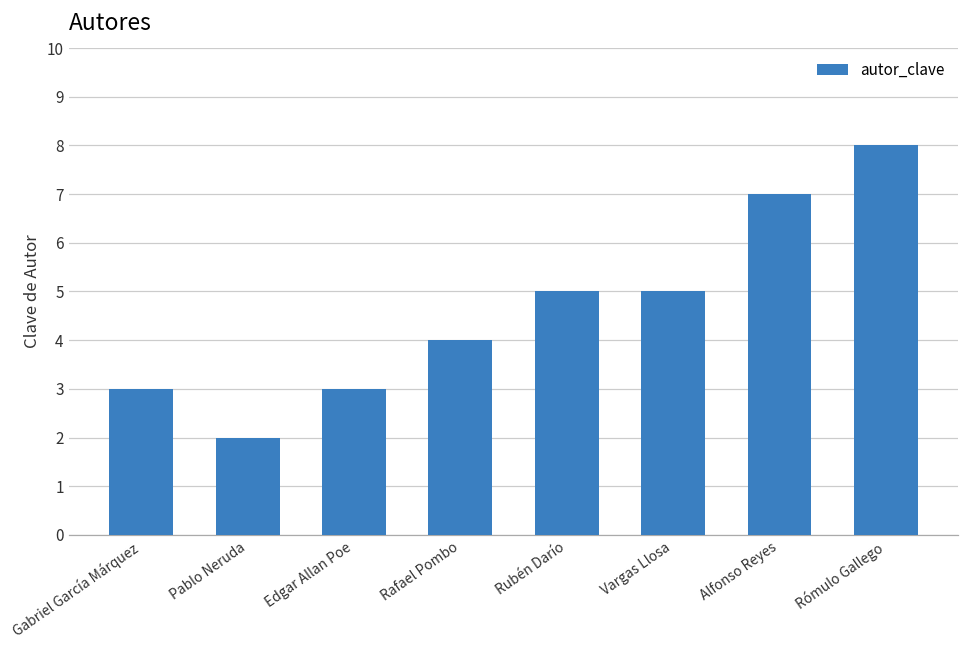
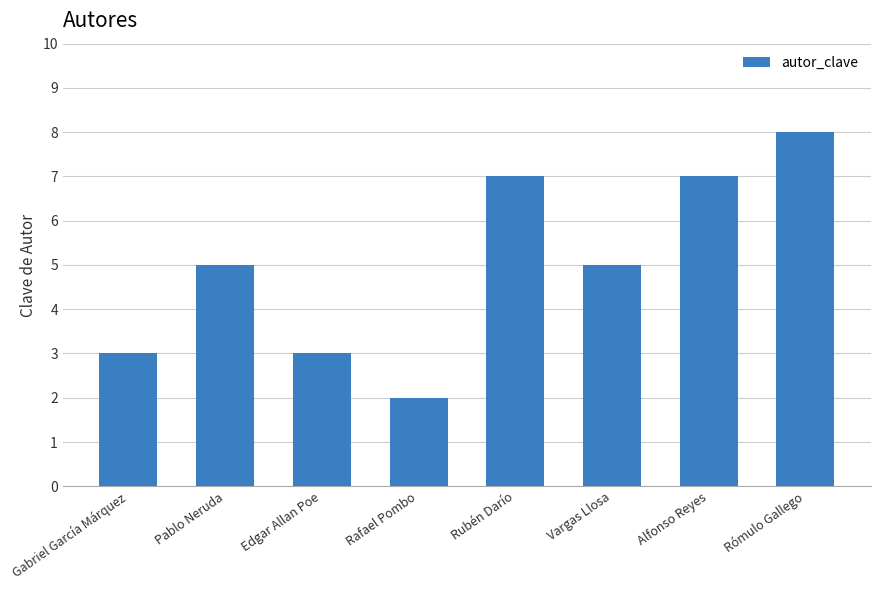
Pablo Neruda: 2 -> 5
Rafael Pombo: 4 -> 2
Rubén Darío: 5 -> 7
